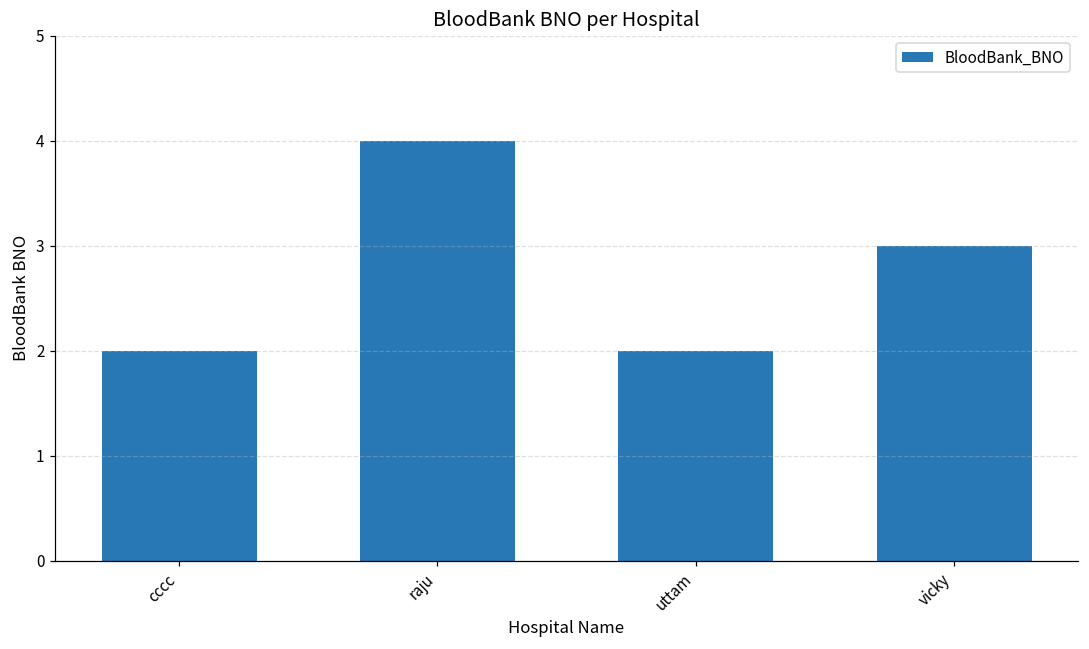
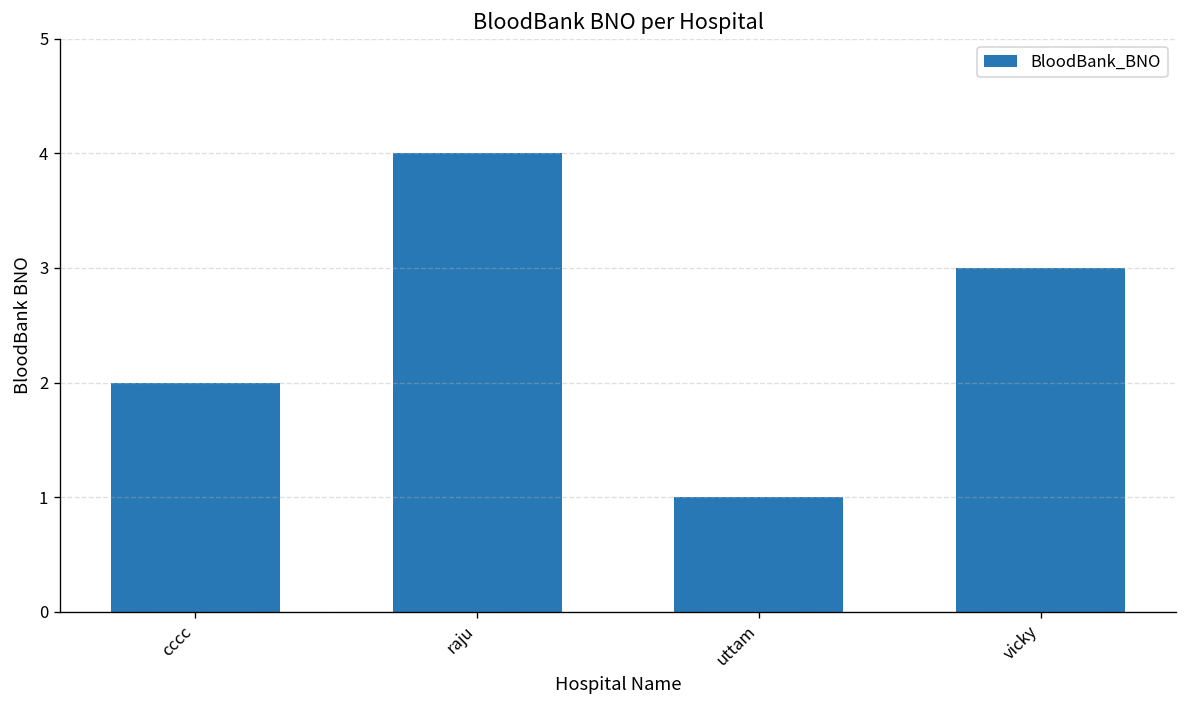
uttam: 2 -> 1
